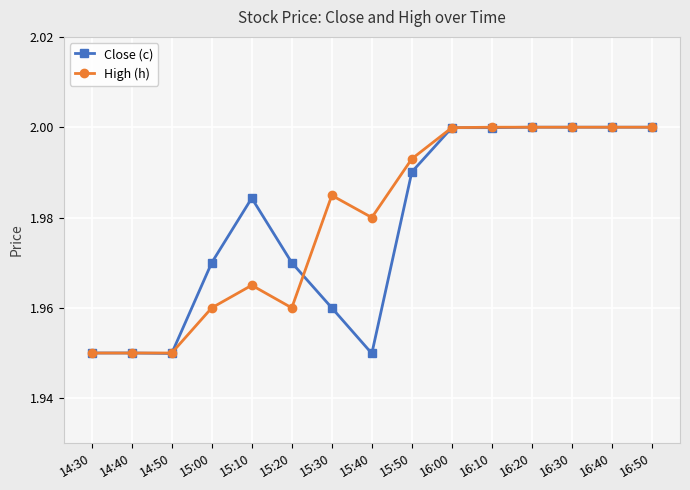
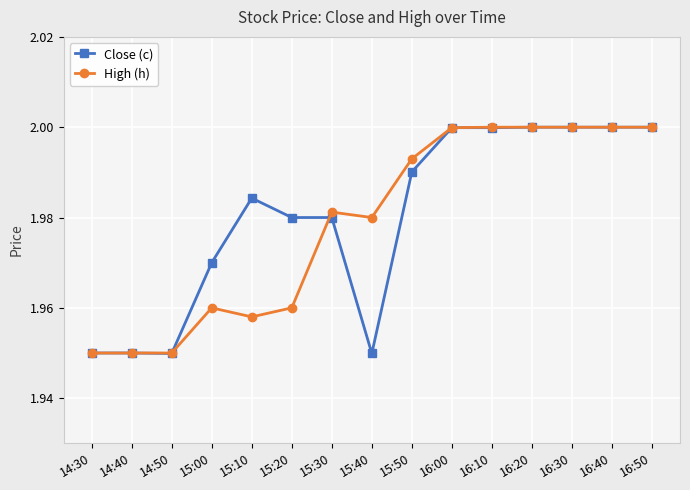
High (h), 15:10: 1.965 -> 1.958
Close (c), 15:20: 1.97 -> 1.98
Close (c), 15:30: 1.96 -> 1.98
High (h), 15:30: 1.985 -> 1.981
